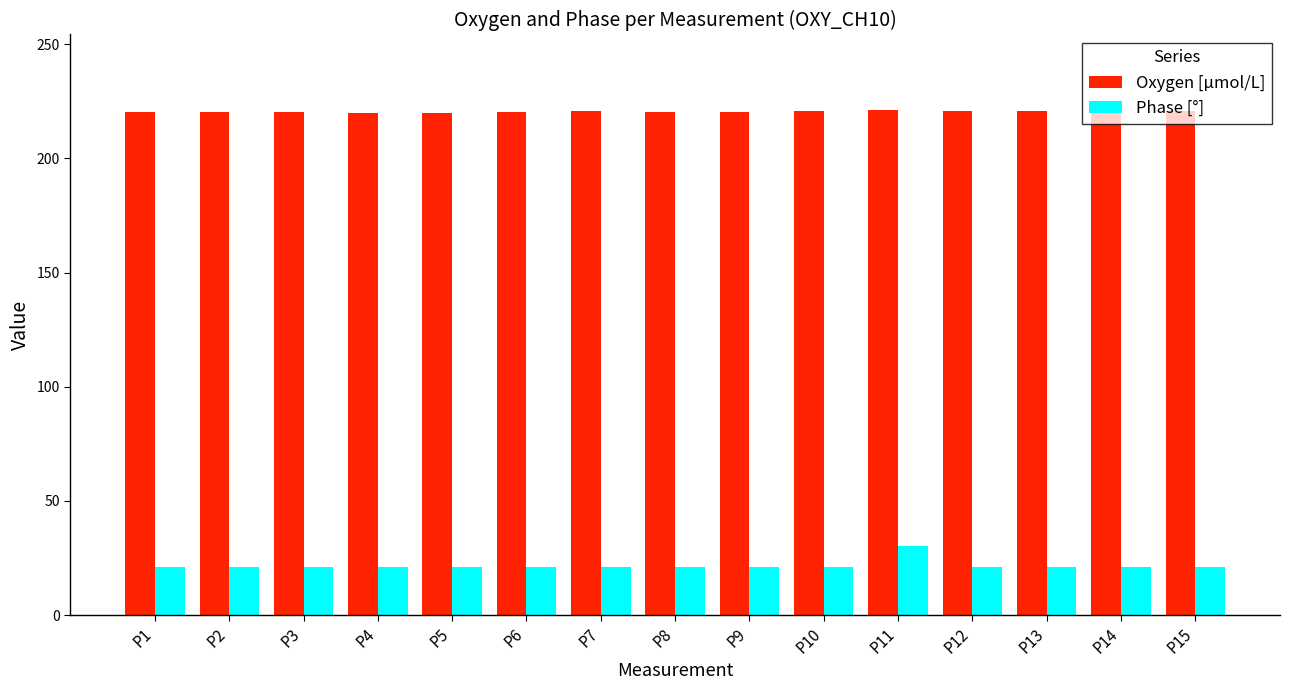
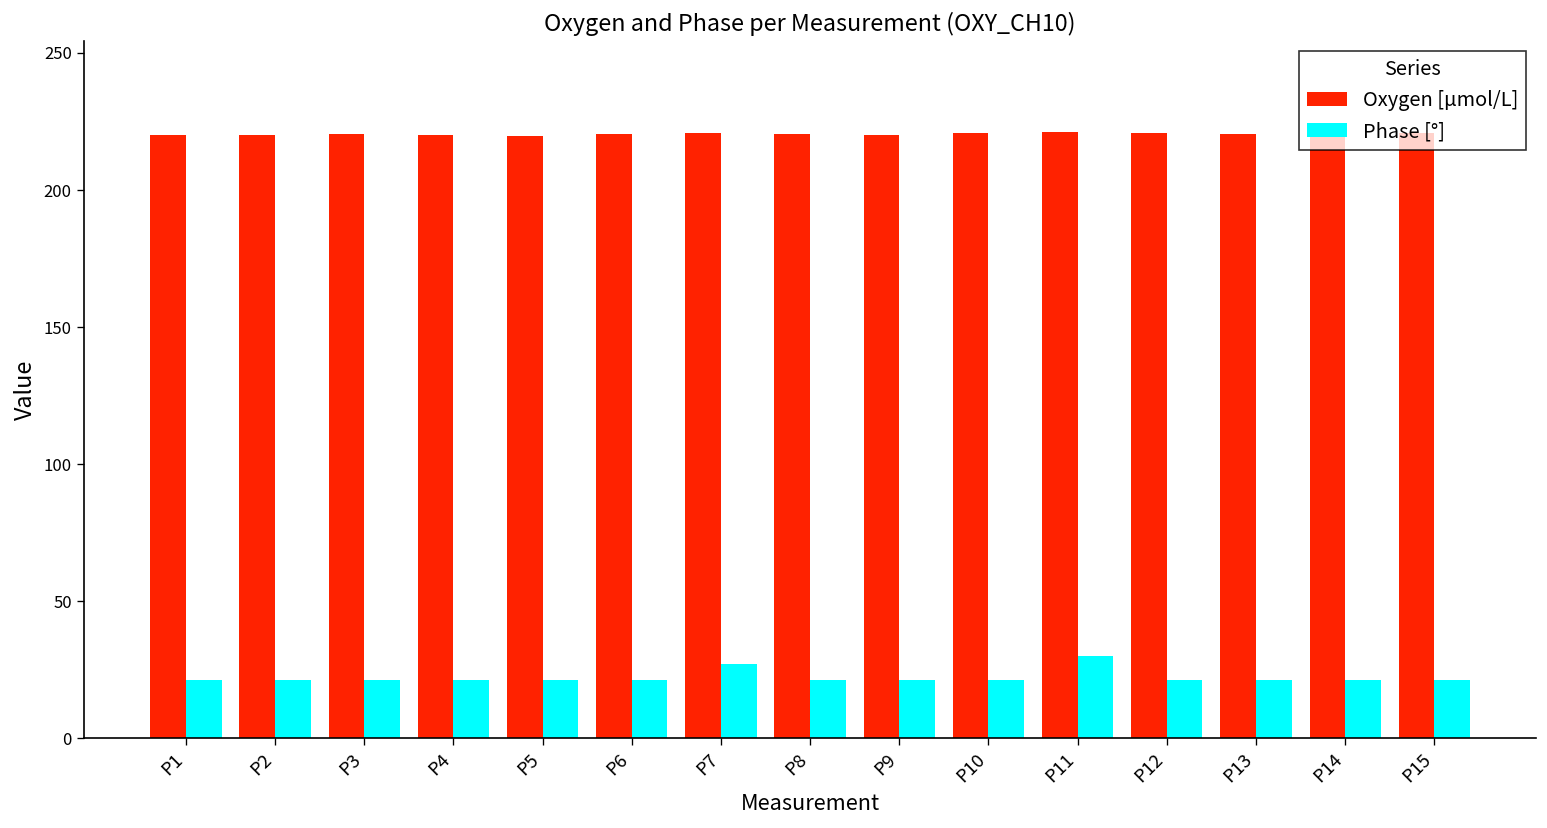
Phase [°], P7: 21 -> 27
